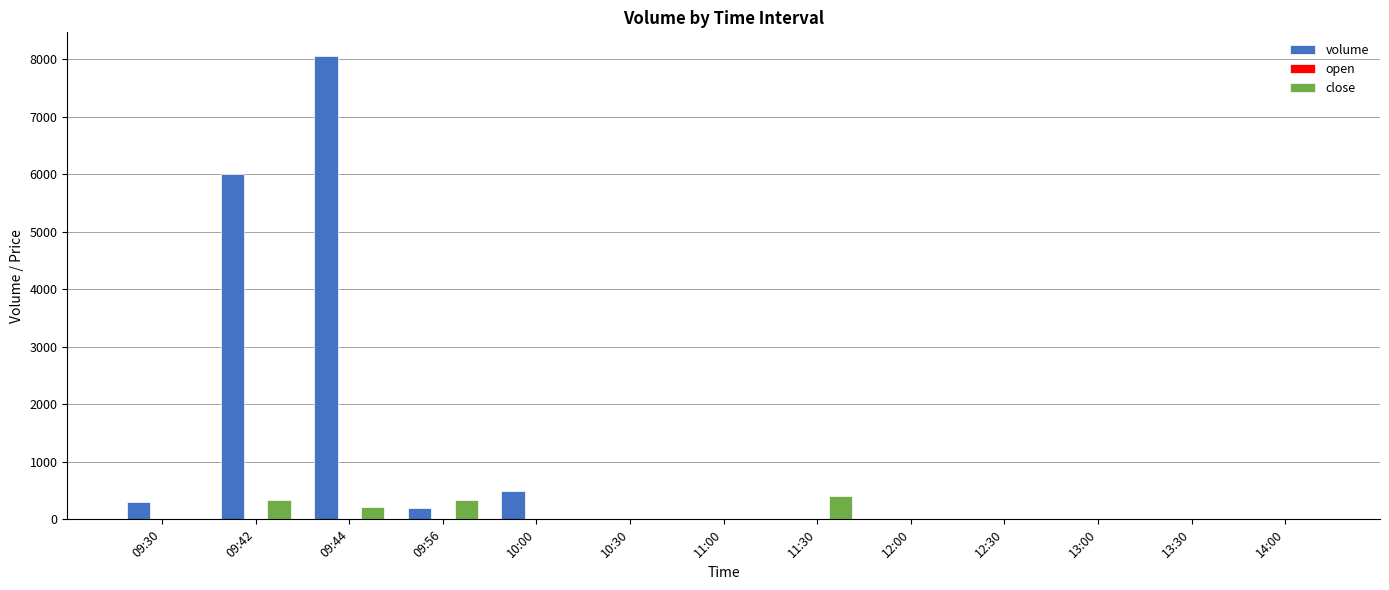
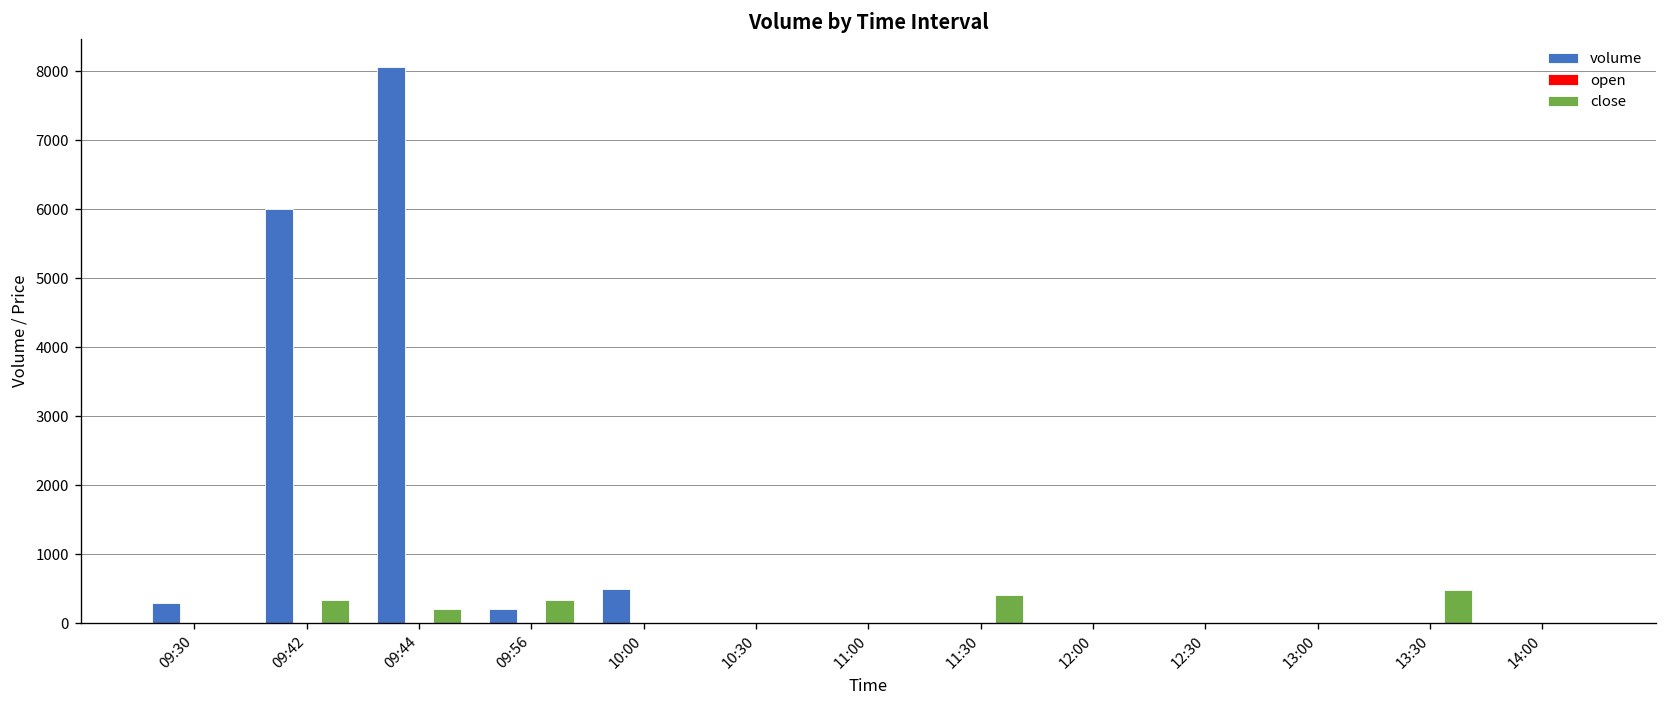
close, 13:30: 0 -> 500
